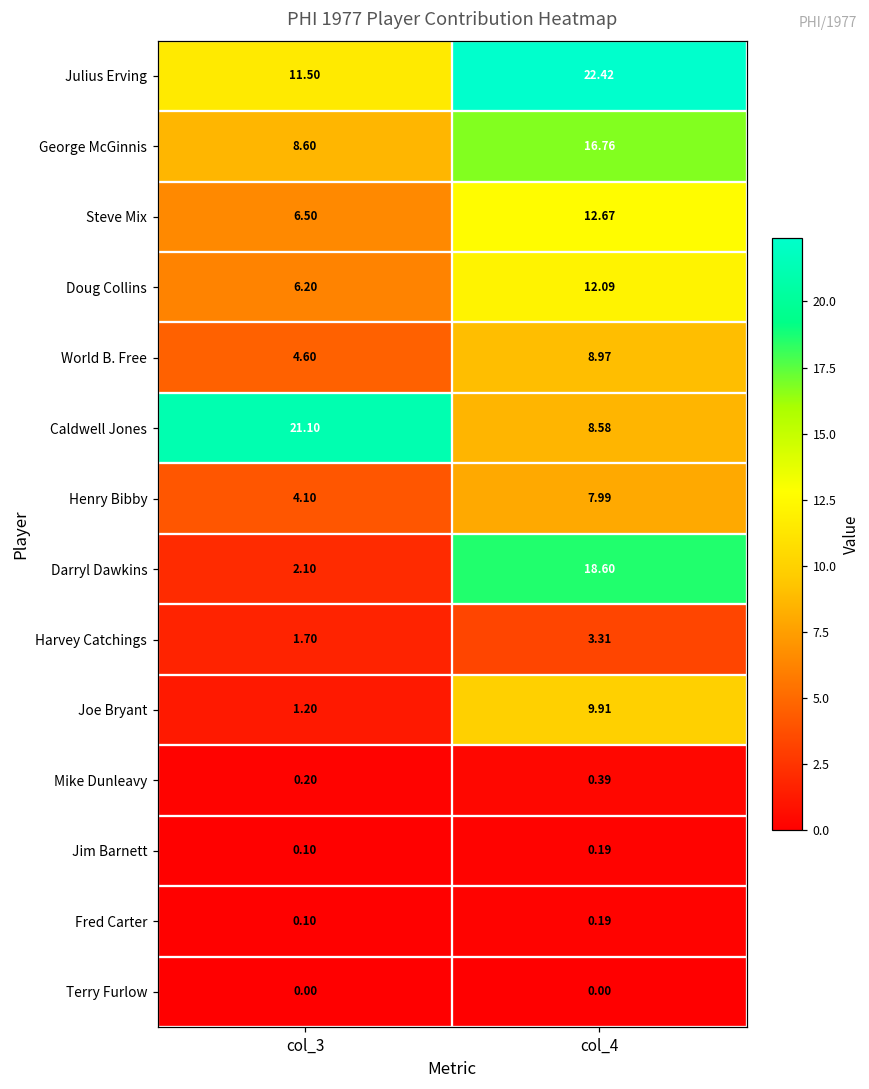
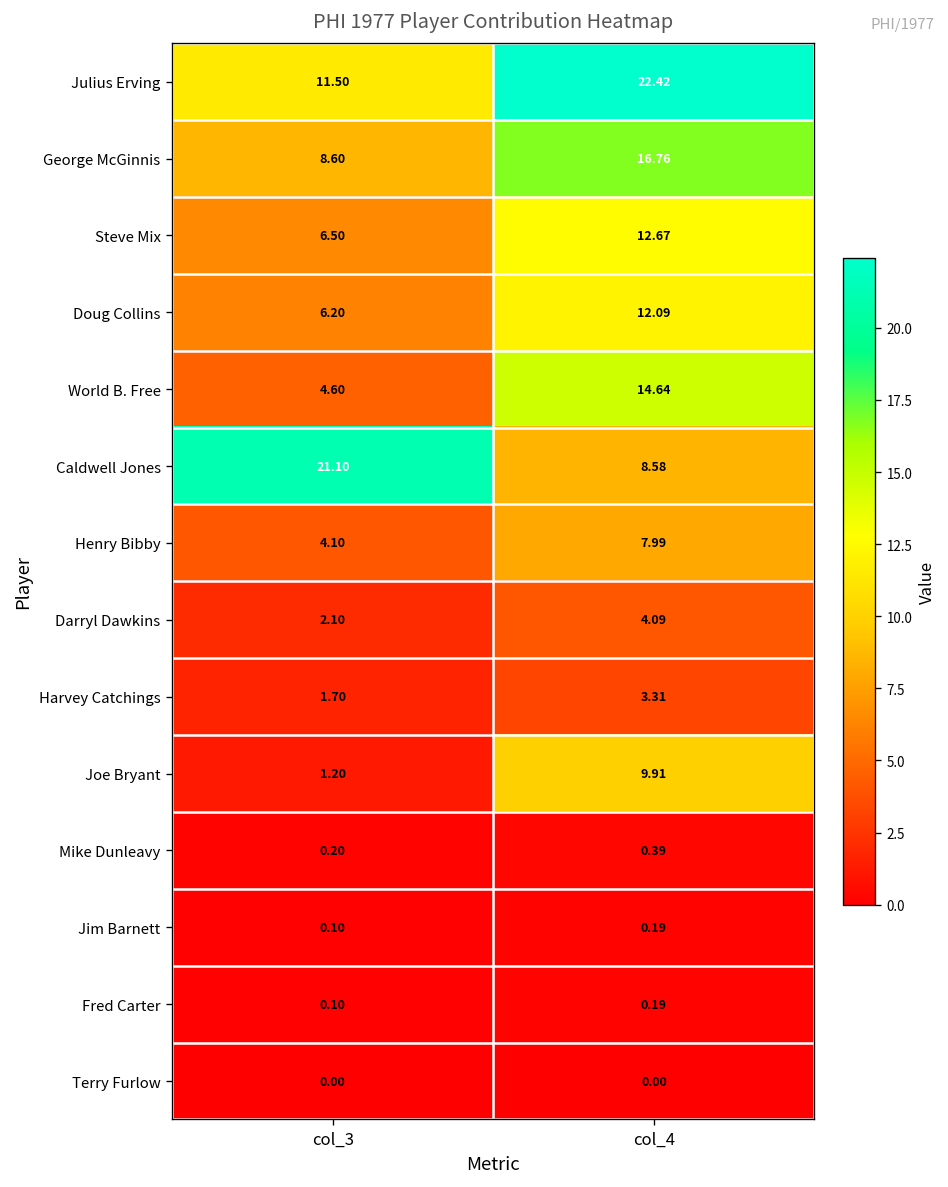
World B. Free, col_4: 8.97 -> 14.64
Darryl Dawkins, col_4: 18.60 -> 4.09
